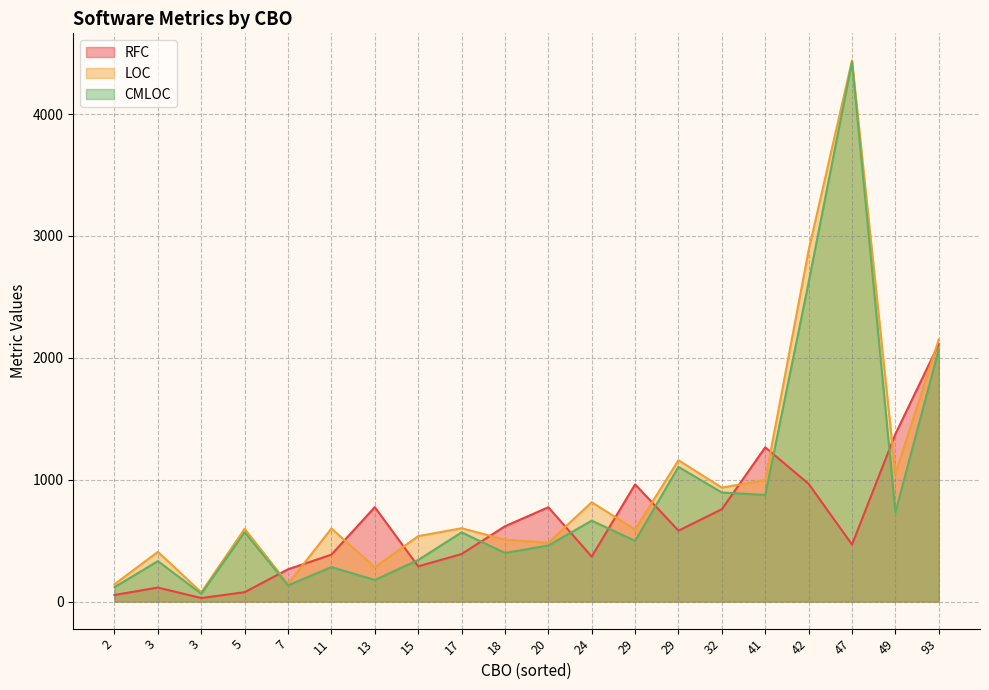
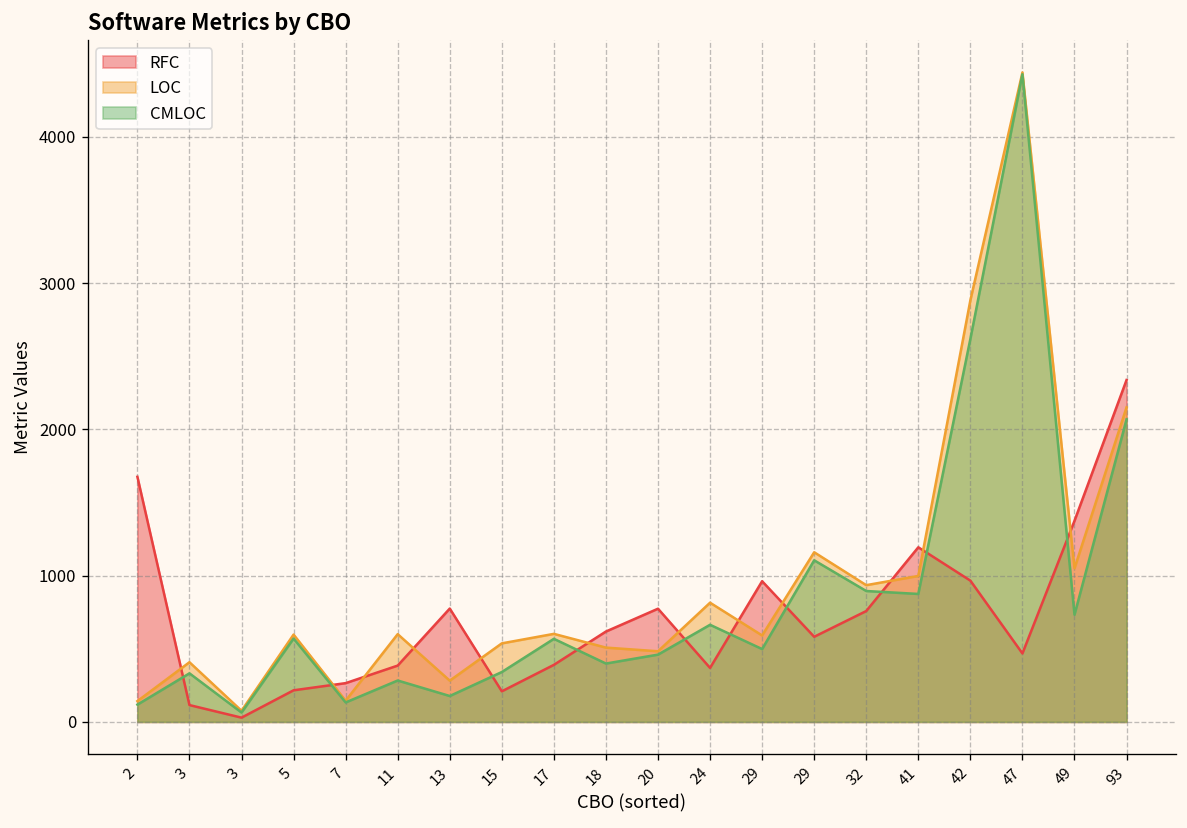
RFC, 2: 50 -> 1680
RFC, 5: 80 -> 220
RFC, 15: 290 -> 210
RFC, 41: 1270 -> 1190
RFC, 93: 2110 -> 2340
